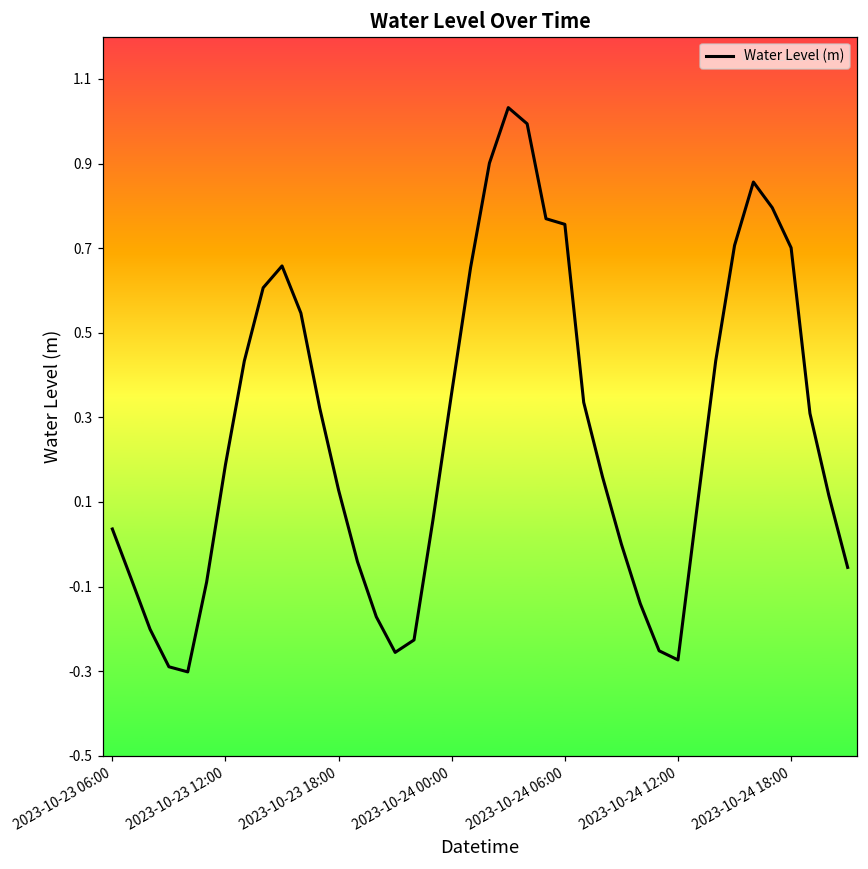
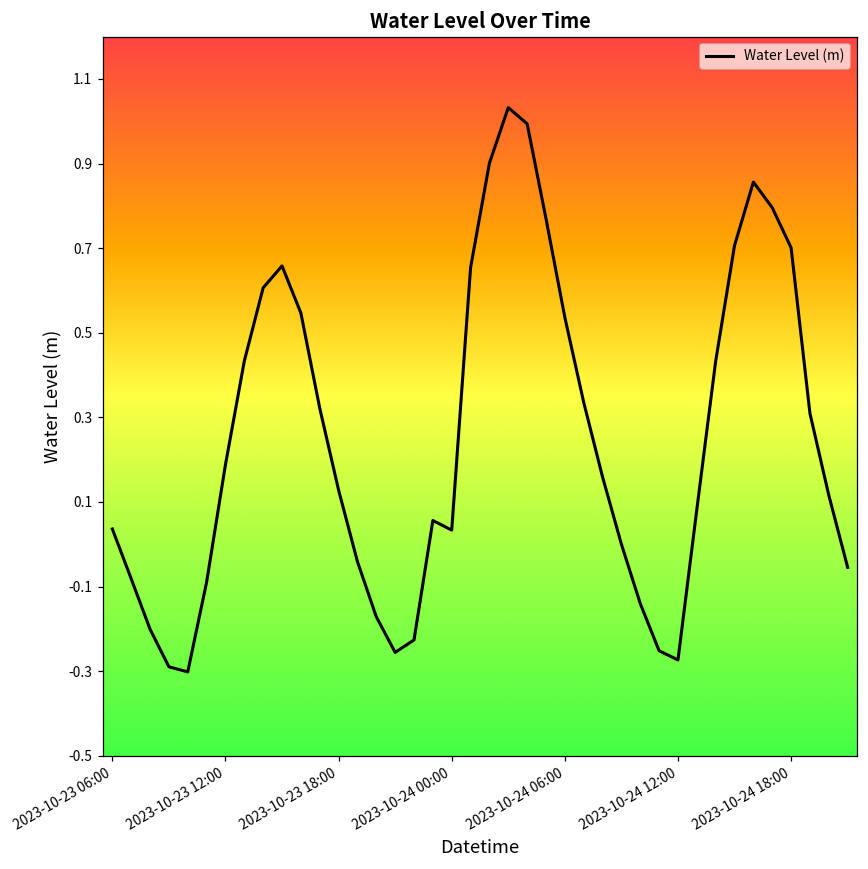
2023-10-24 00:00: 0.36 -> 0.03
2023-10-24 06:00: 0.76 -> 0.54
